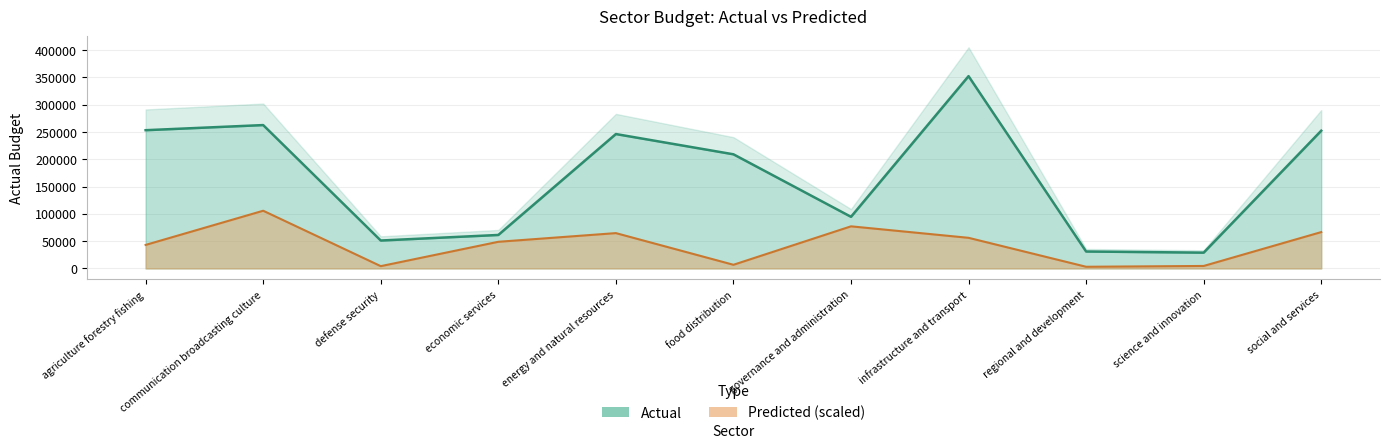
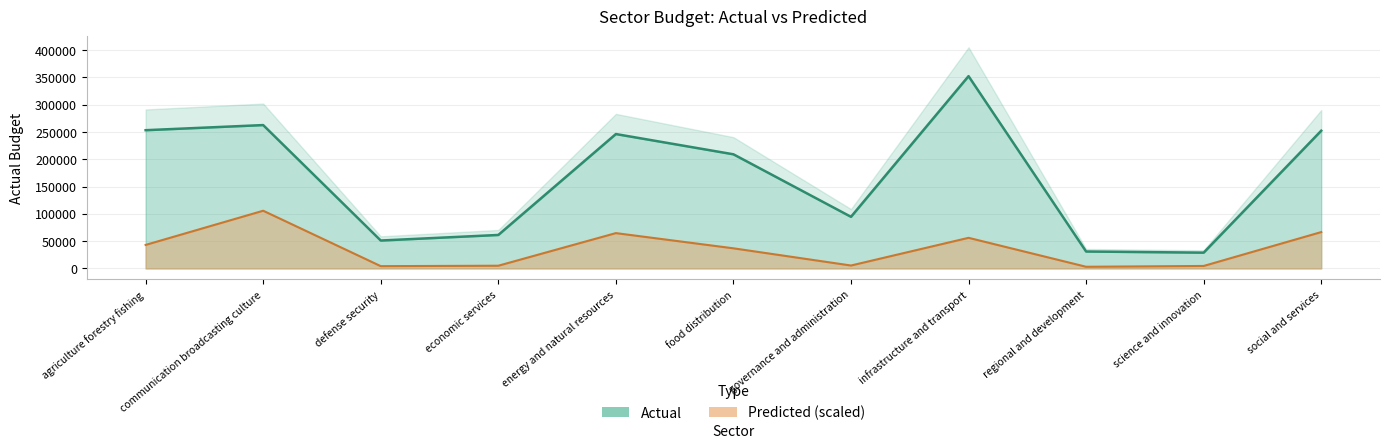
Predicted (scaled), economic services: 50000 -> 0
Predicted (scaled), food distribution: 10000 -> 40000
Predicted (scaled), governance and administration: 80000 -> 10000
